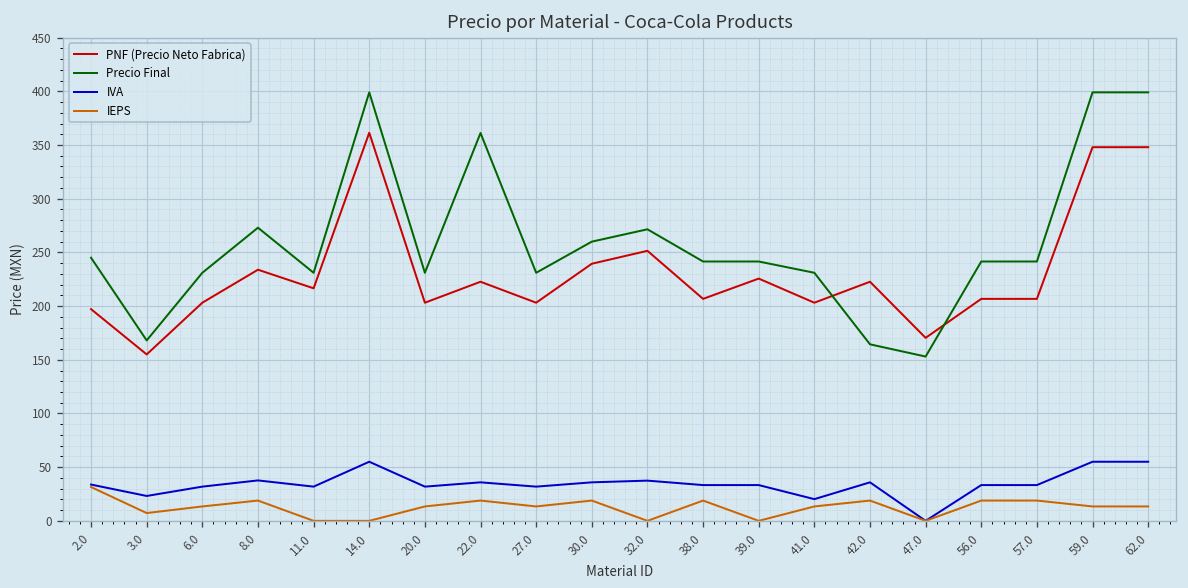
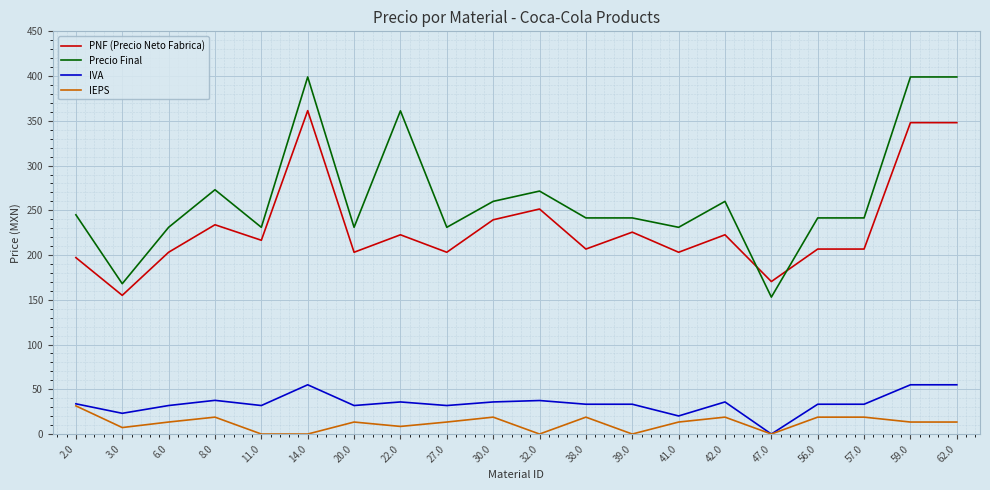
IEPS, 22.0: 20 -> 10
Precio Final, 42.0: 160 -> 260
